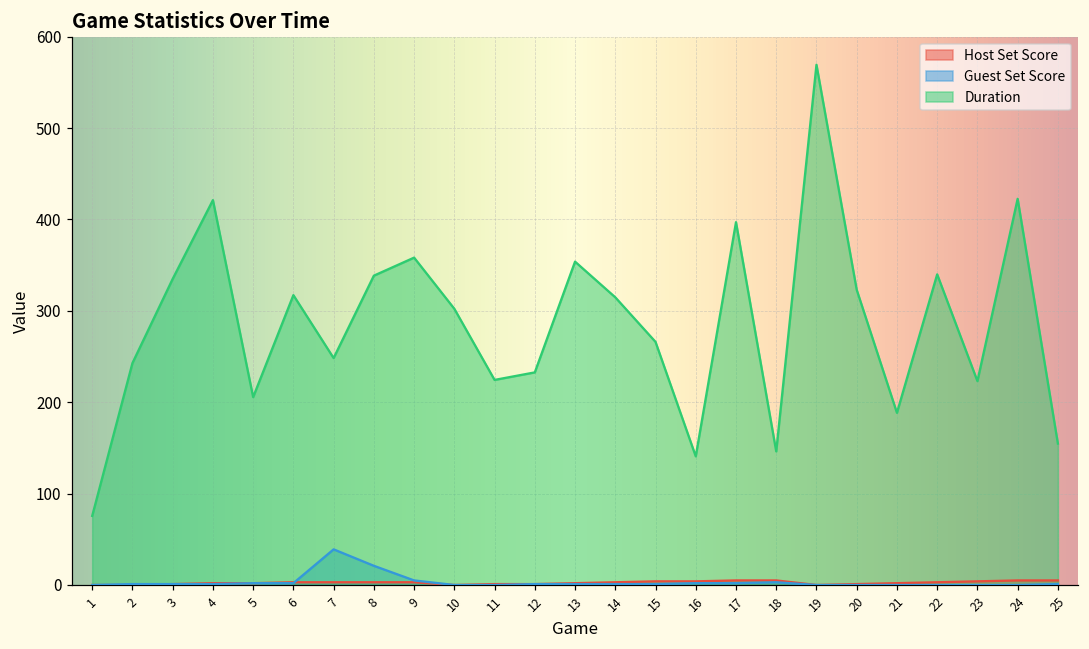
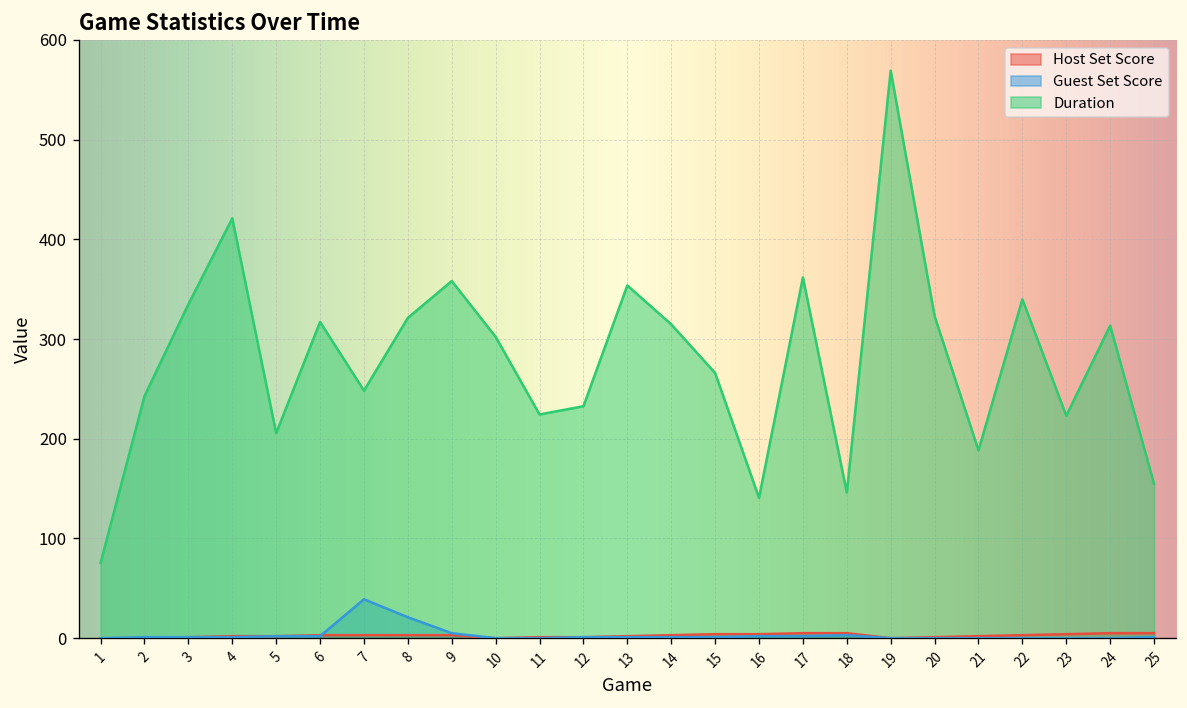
Duration, 8: 340 -> 320
Duration, 17: 400 -> 360
Duration, 24: 420 -> 310
